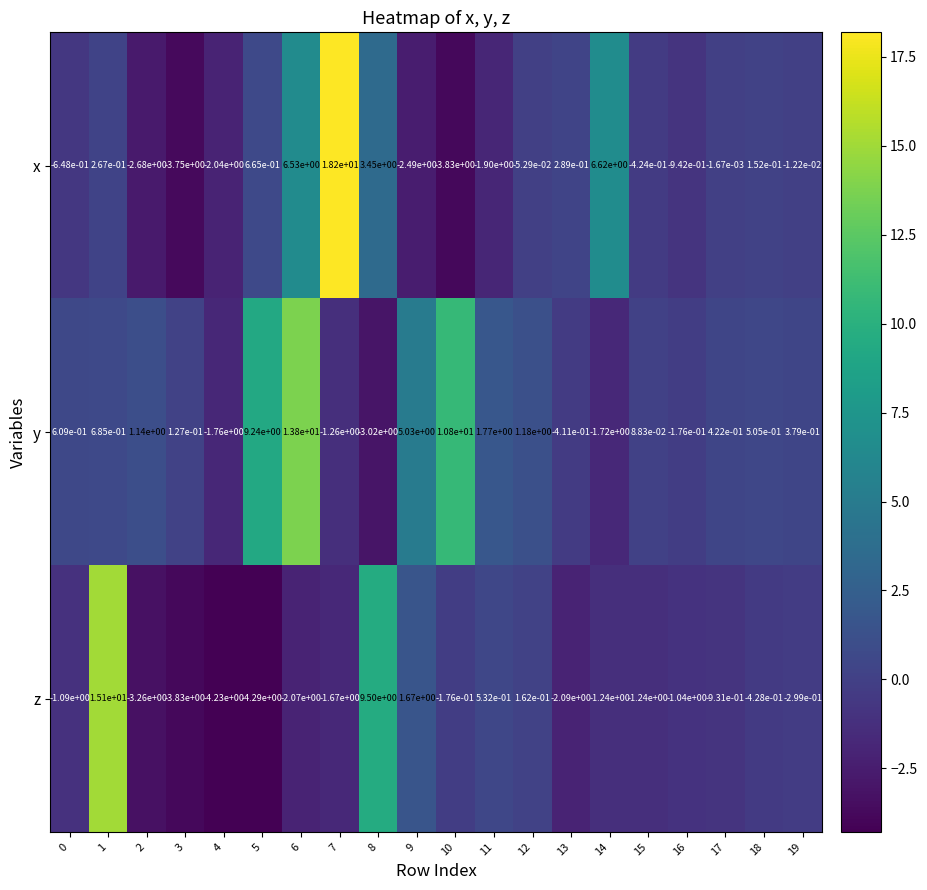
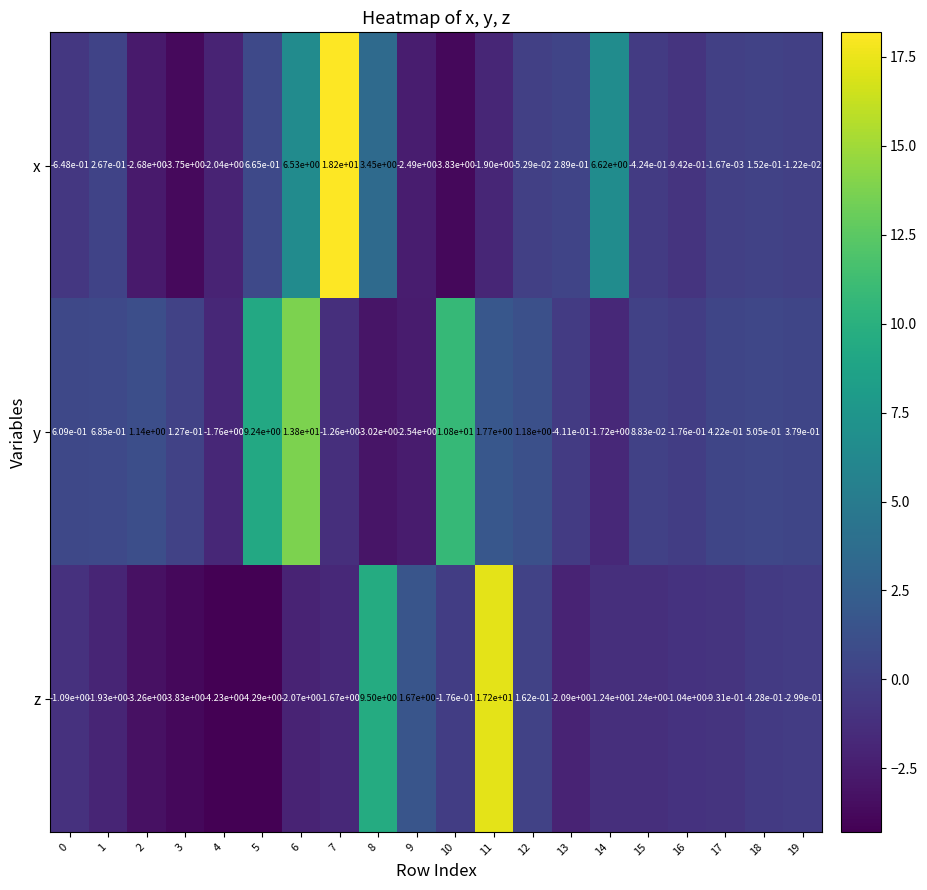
y, 9: 5.03e+00 -> -2.54e+00
z, 1: 1.51e+01 -> -1.93e+00
z, 11: 5.32e-01 -> 1.72e+01
